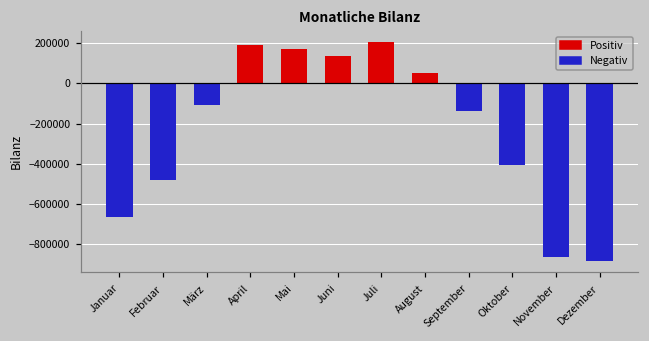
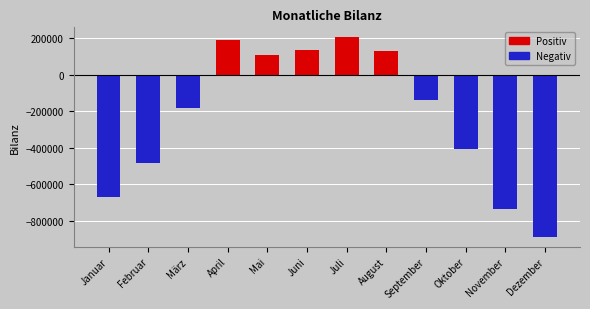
Negativ, März: -110000 -> -180000
Positiv, Mai: 170000 -> 110000
Positiv, August: 50000 -> 130000
Negativ, November: -870000 -> -740000
